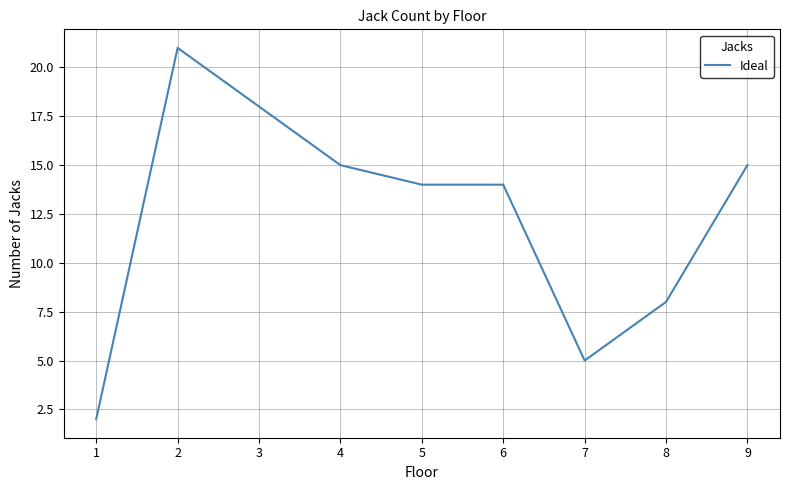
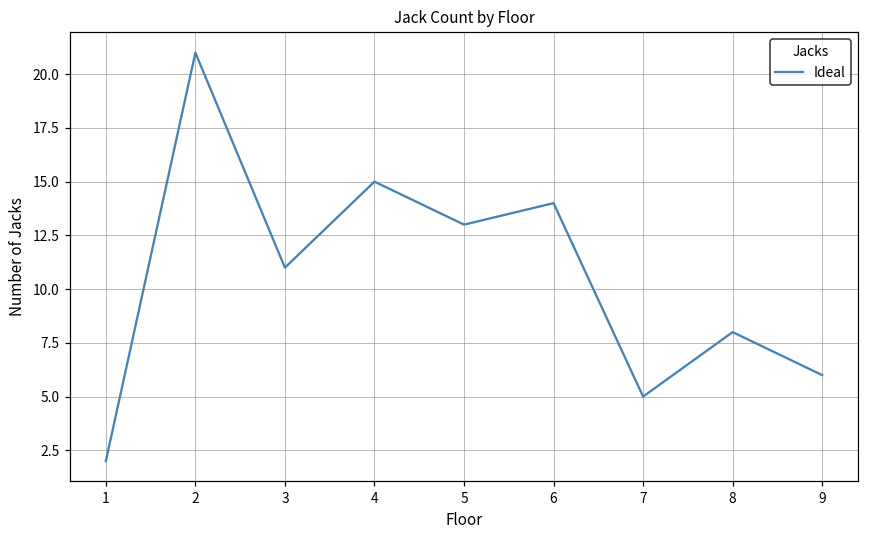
3: 18 -> 11
5: 14 -> 13
9: 15 -> 6
